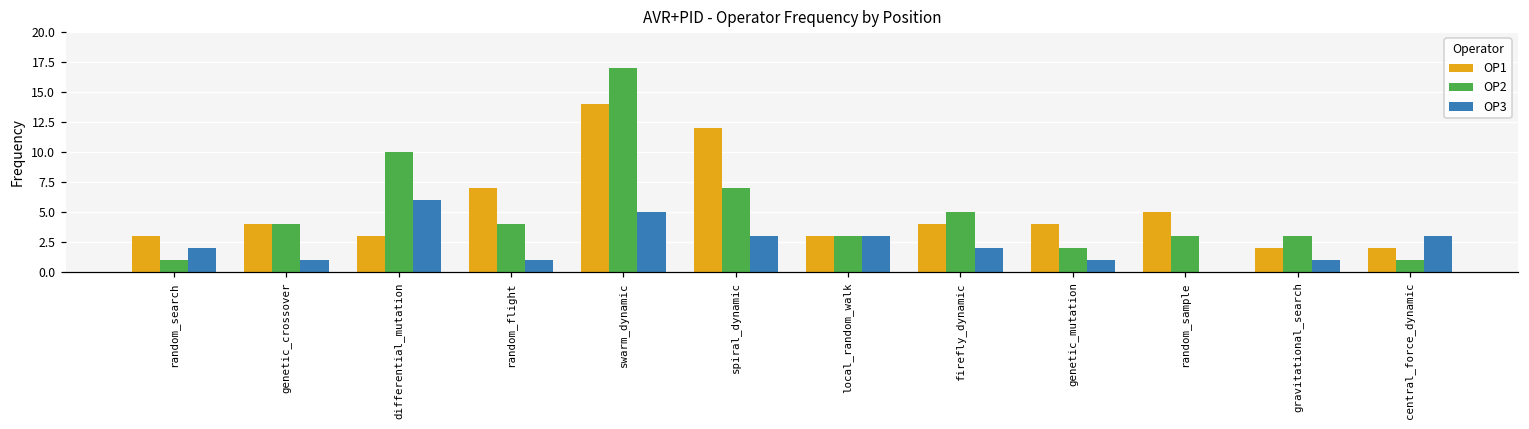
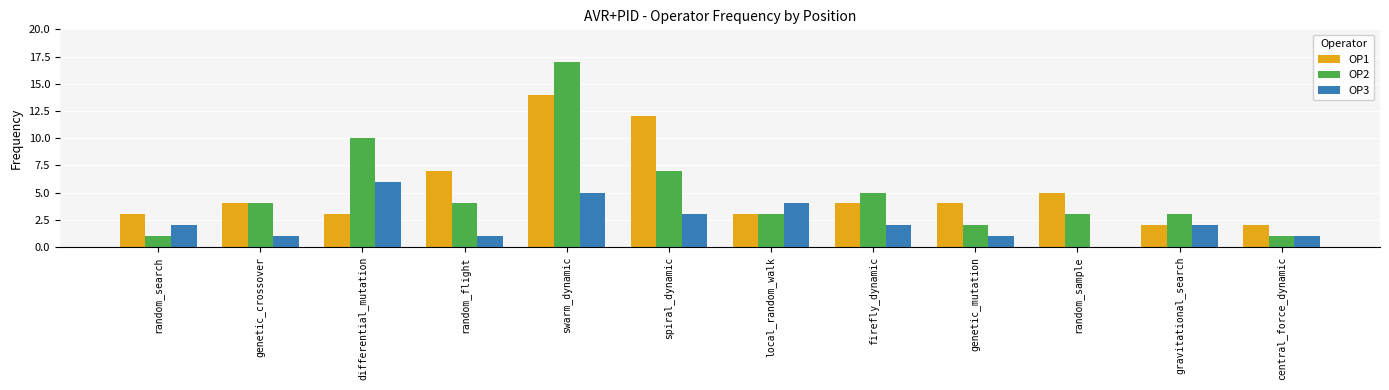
OP3, local_random_walk: 3 -> 4
OP3, gravitational_search: 1 -> 2
OP3, central_force_dynamic: 3 -> 1
